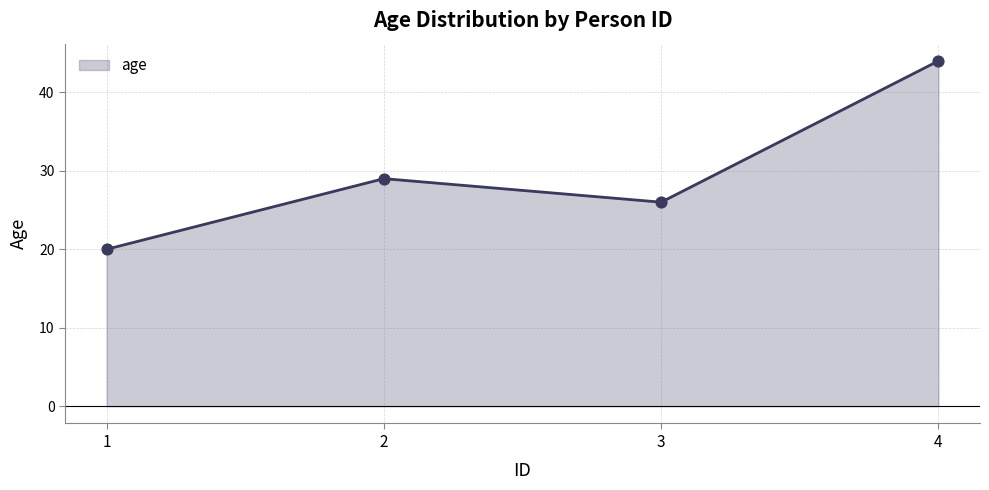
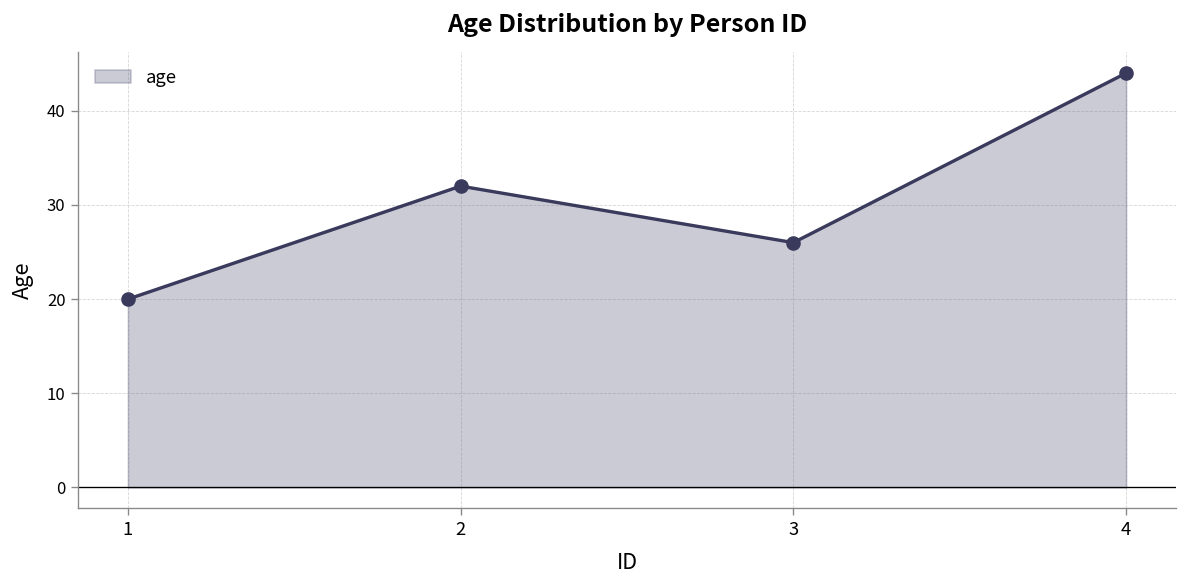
2: 29 -> 32
